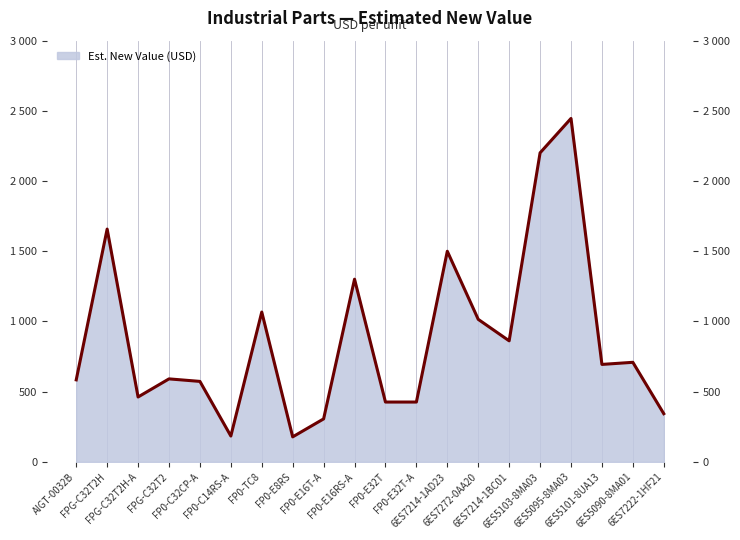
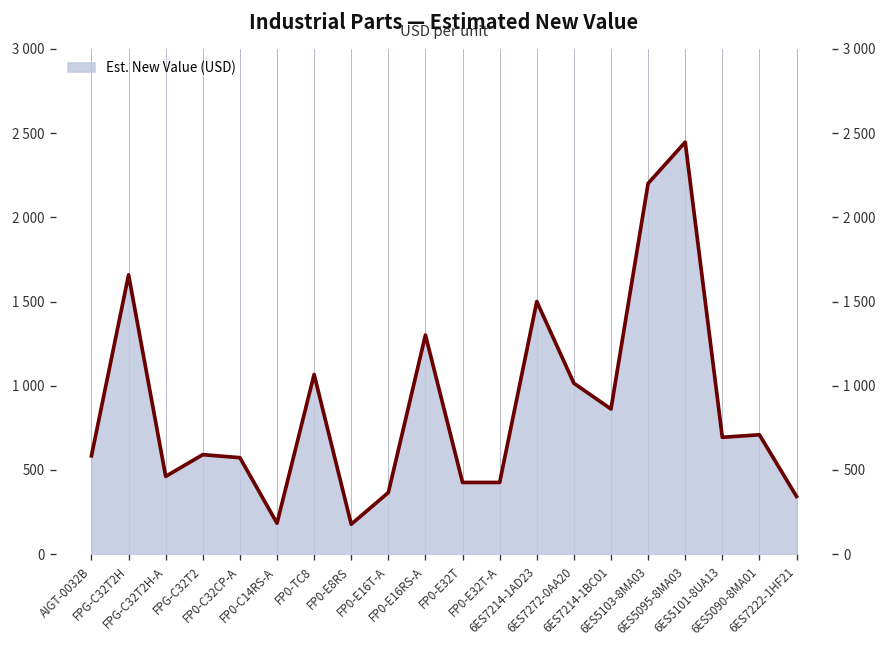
FP0-E16T-A: 310 -> 370
